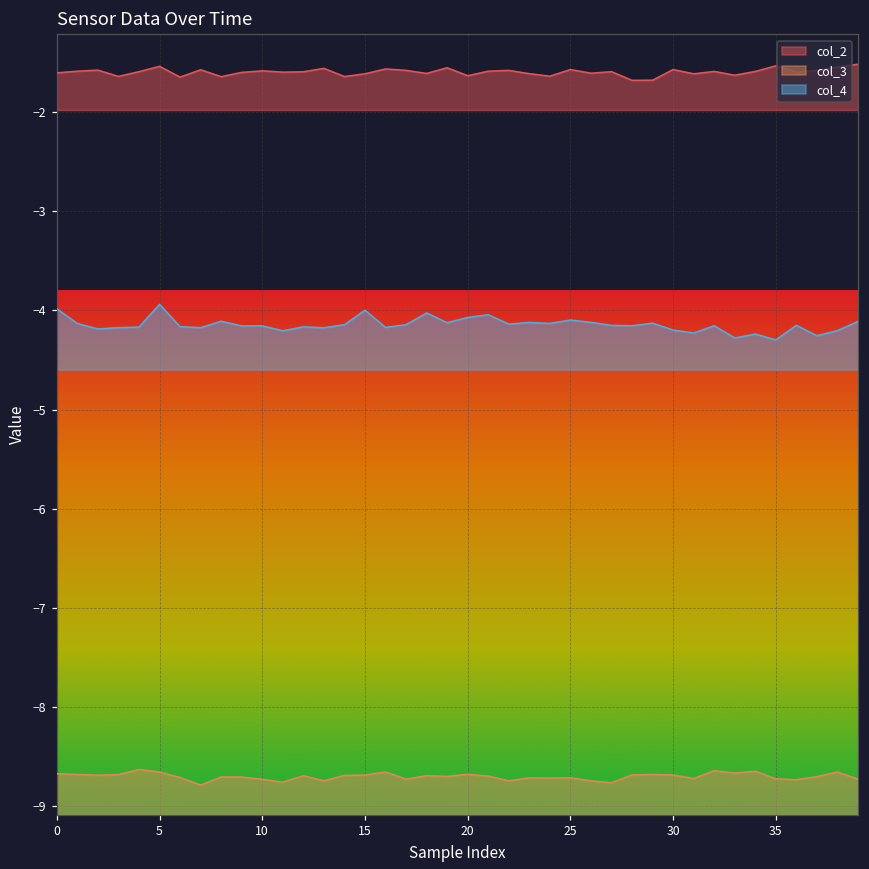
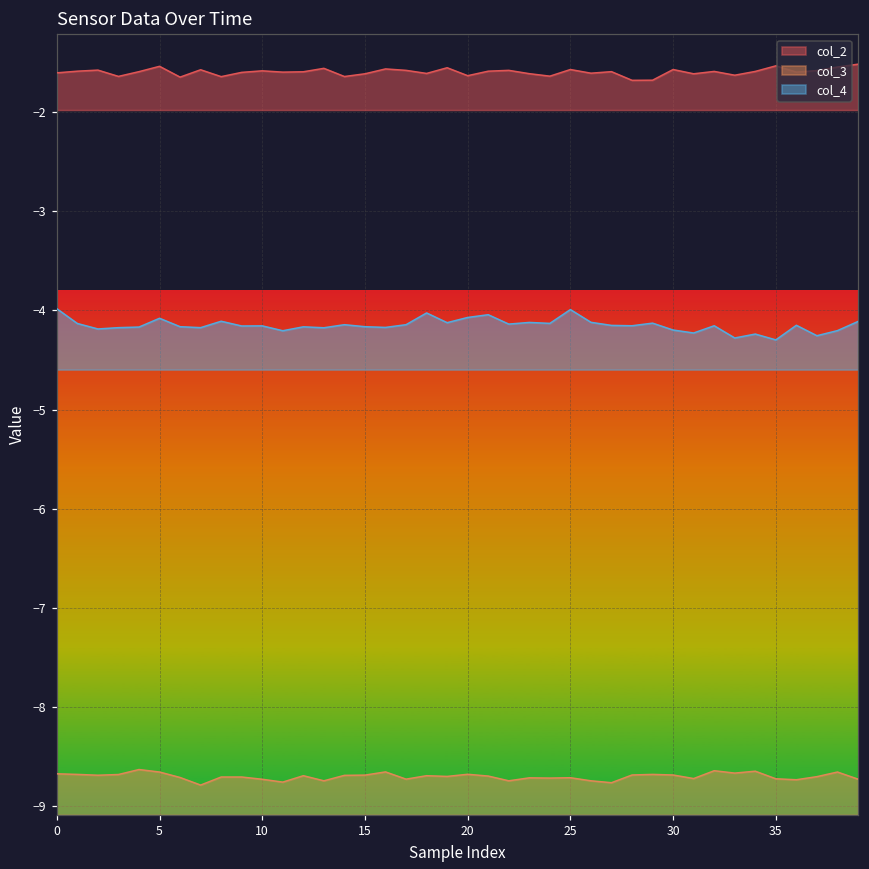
col_4, 5: -3.9 -> -4.1
col_4, 15: -4.0 -> -4.2
col_4, 25: -4.1 -> -4.0
